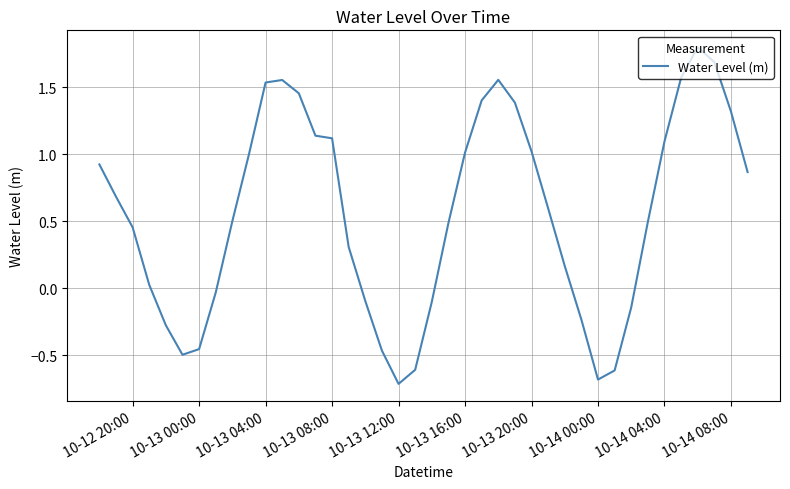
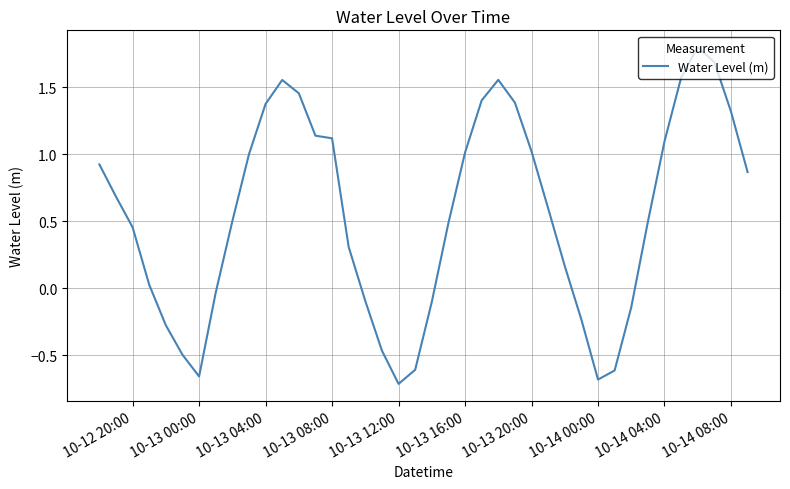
10-13 00:00: -0.45 -> -0.66
10-13 04:00: 1.54 -> 1.38
